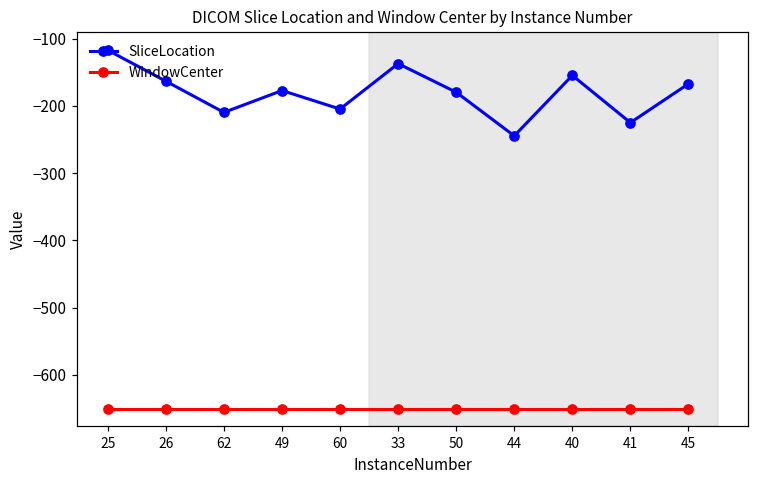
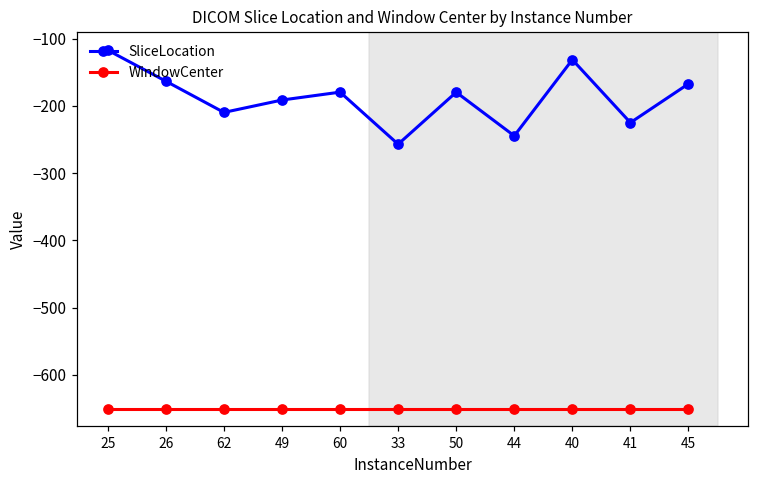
SliceLocation, 49: -180 -> -190
SliceLocation, 60: -200 -> -180
SliceLocation, 33: -140 -> -260
SliceLocation, 40: -150 -> -130
